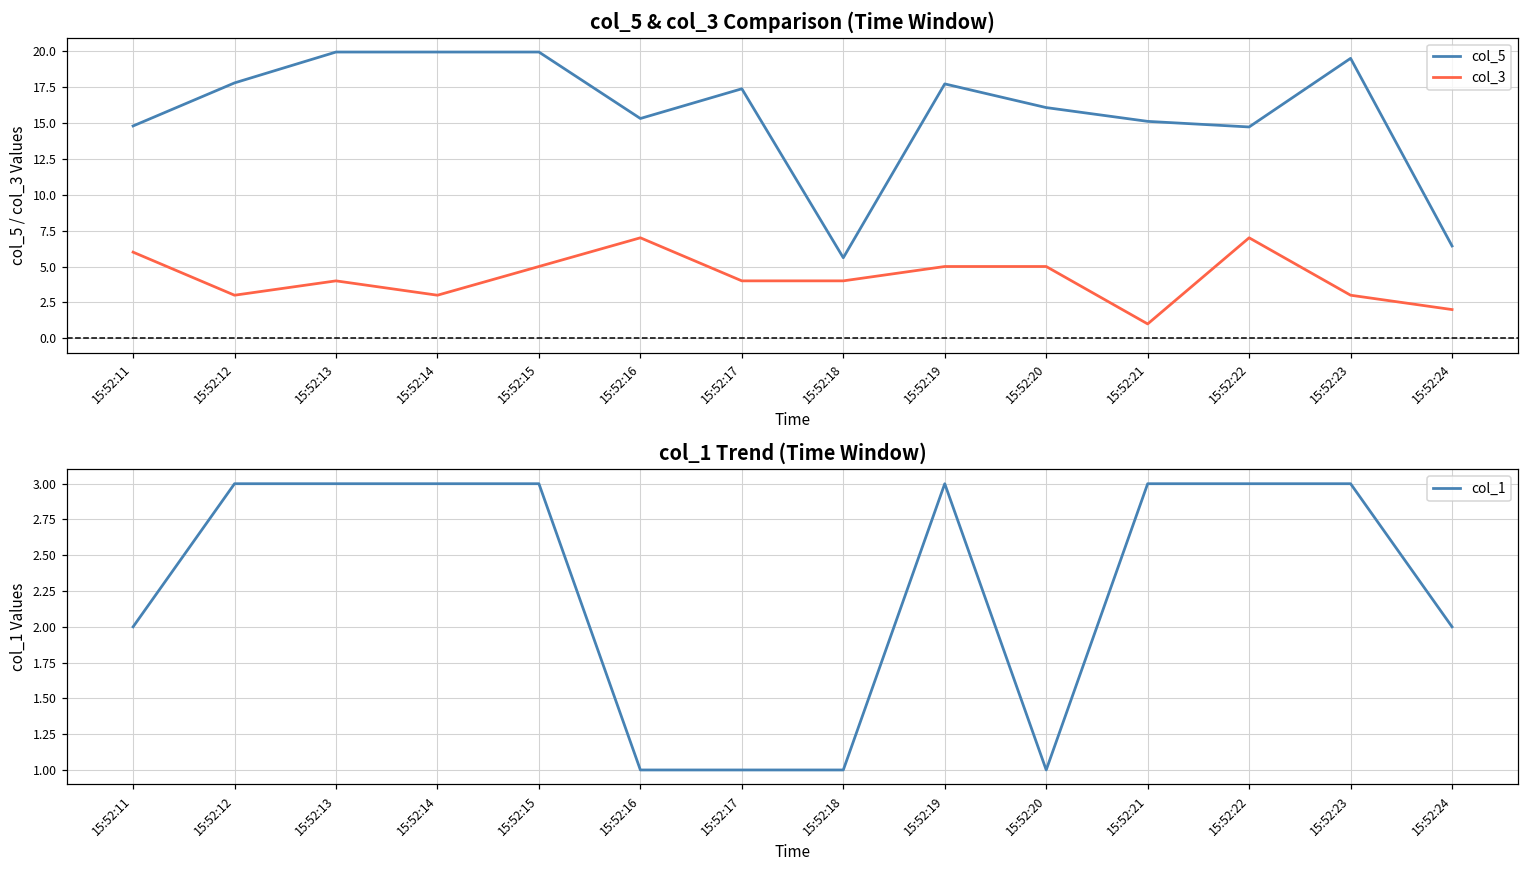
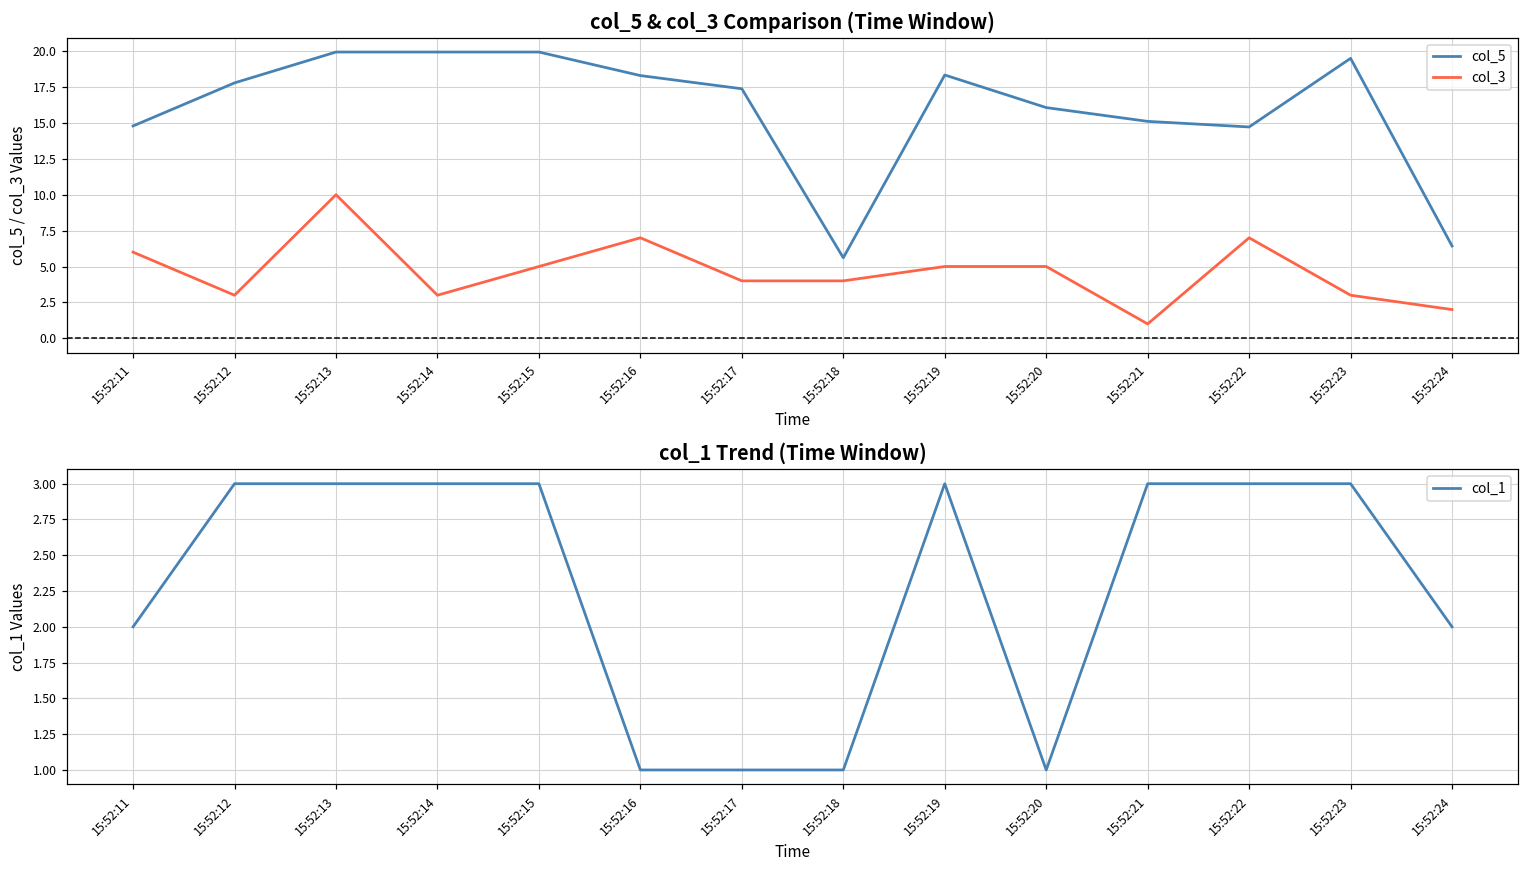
col_5 & col_3 Comparison (Time Window), col_3, 15:52:13: 4 -> 10
col_5 & col_3 Comparison (Time Window), col_5, 15:52:16: 15.3 -> 18.3
col_5 & col_3 Comparison (Time Window), col_5, 15:52:19: 17.7 -> 18.3
